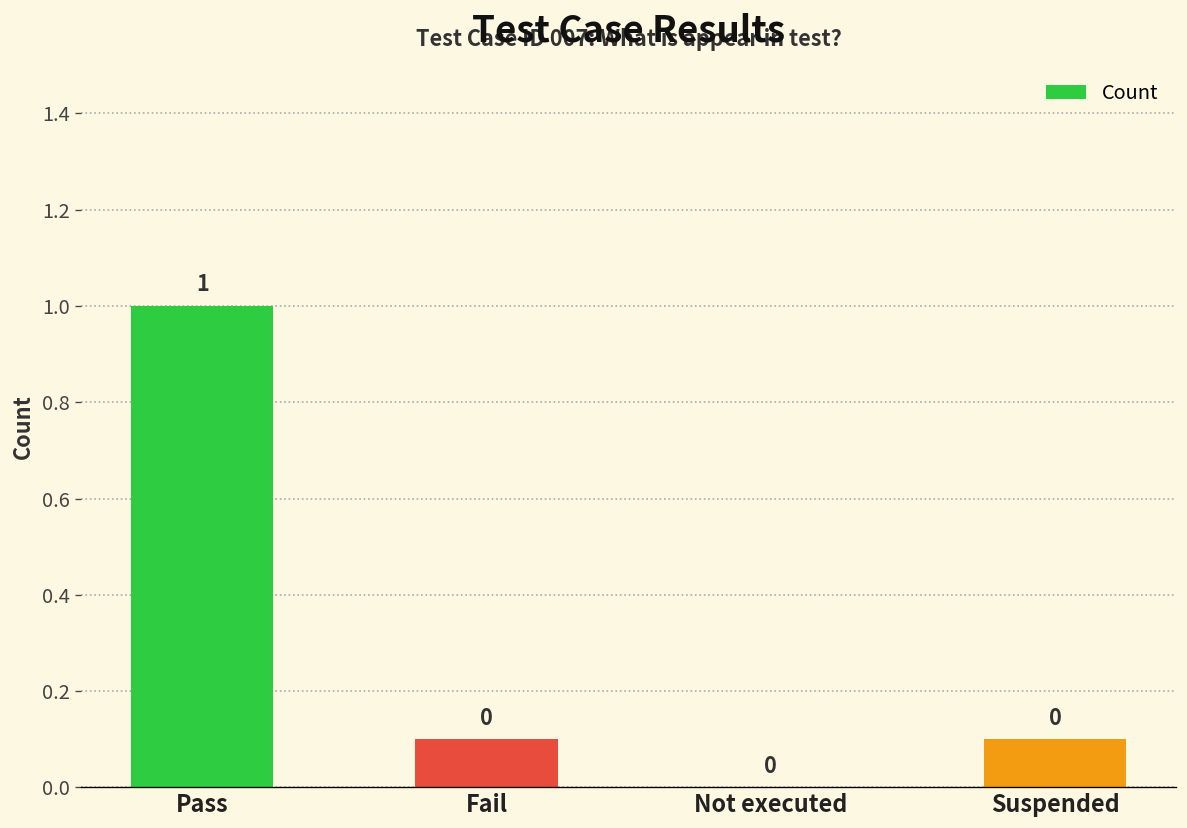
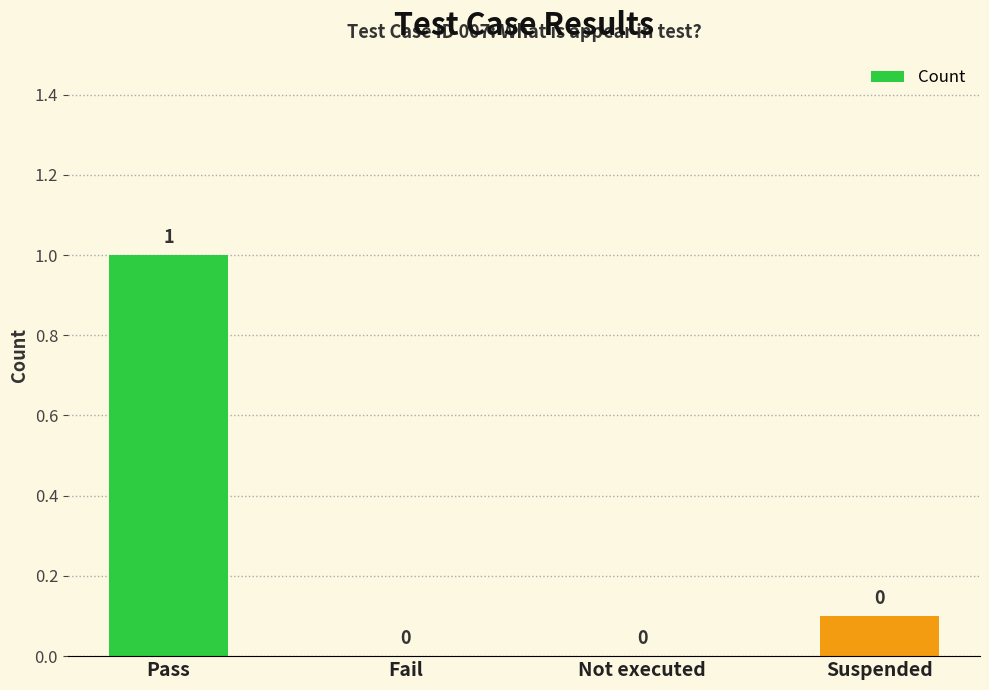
Fail: 0.1 -> 0.0
